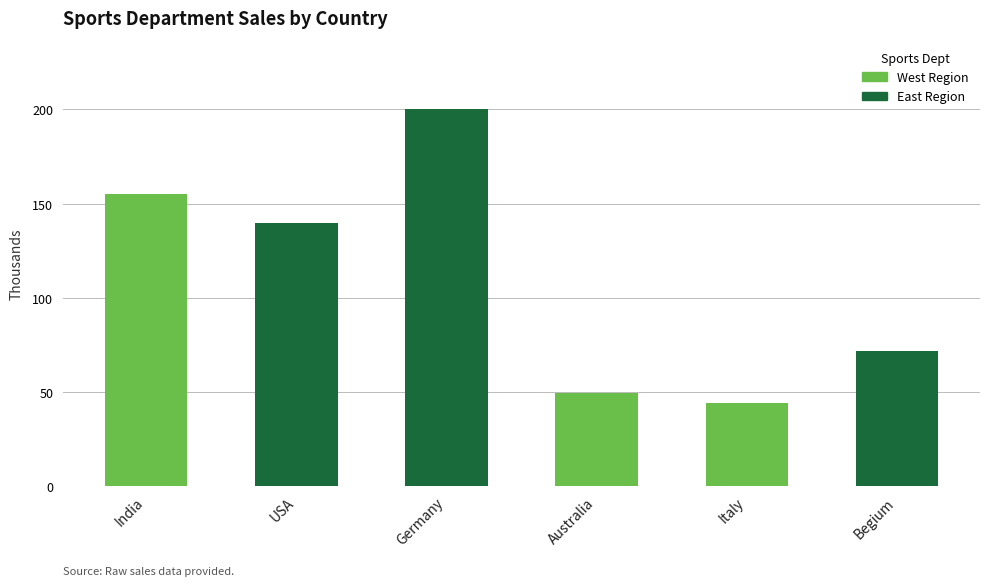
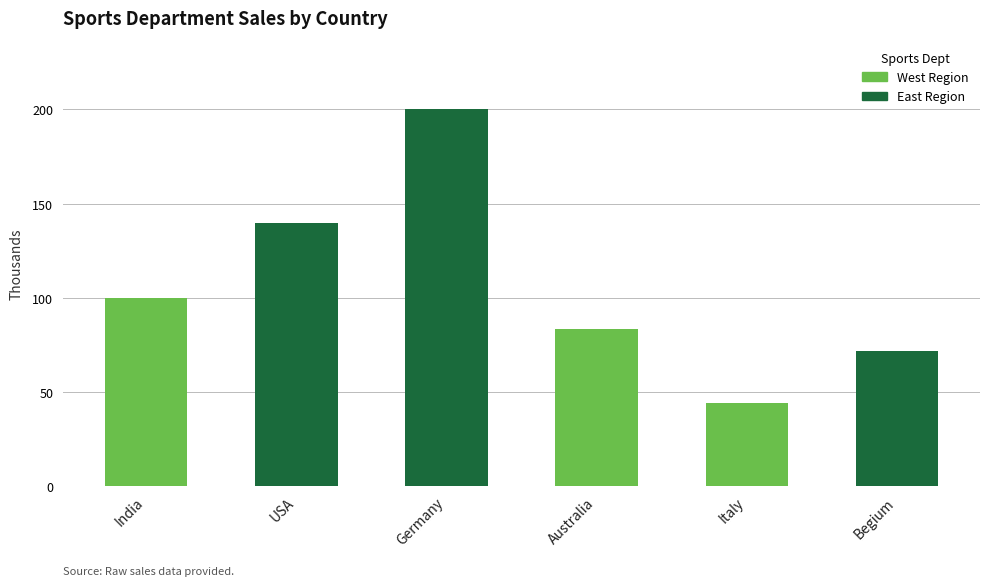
India: 155 -> 100
Australia: 49 -> 84
